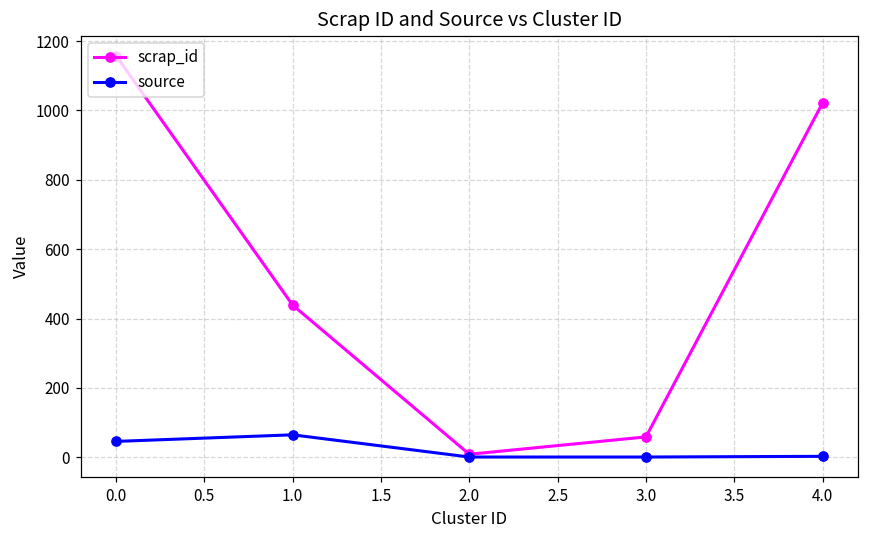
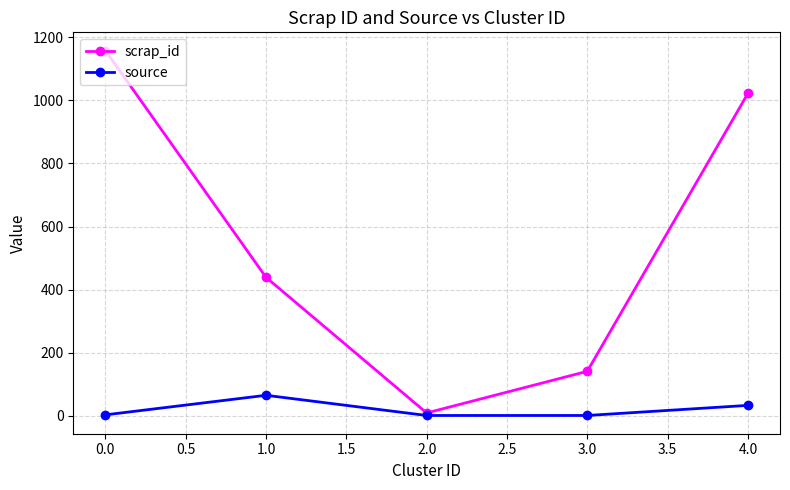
source, 0.0: 50 -> 0
scrap_id, 3.0: 60 -> 140
source, 4.0: 0 -> 30
